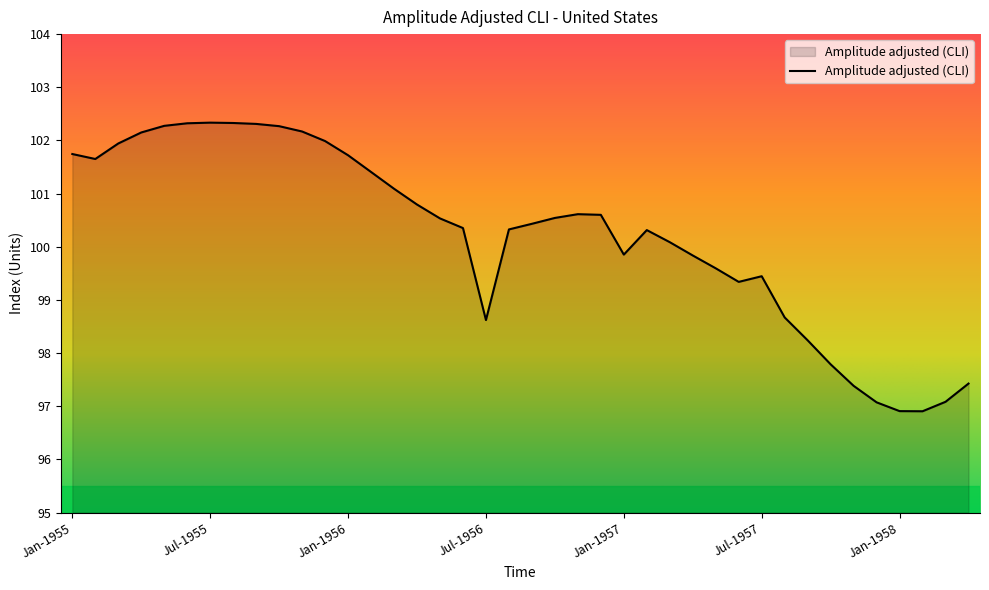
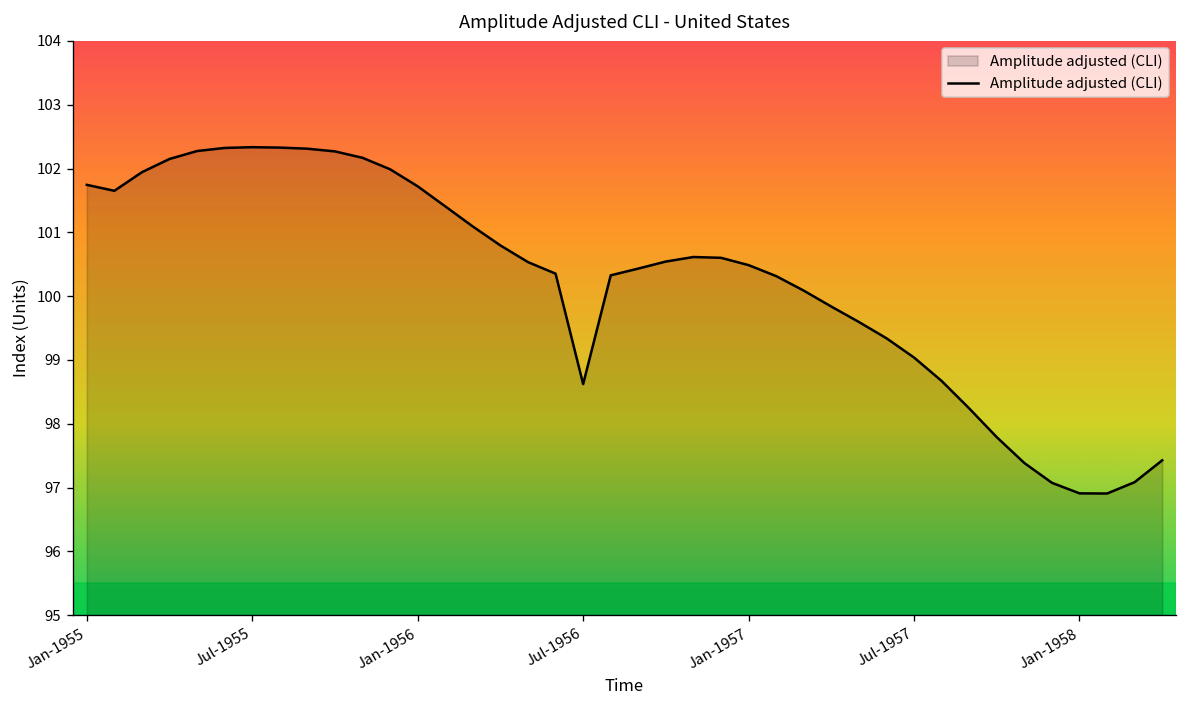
Jan-1957: 99.9 -> 100.5
Jul-1957: 99.4 -> 99.0
